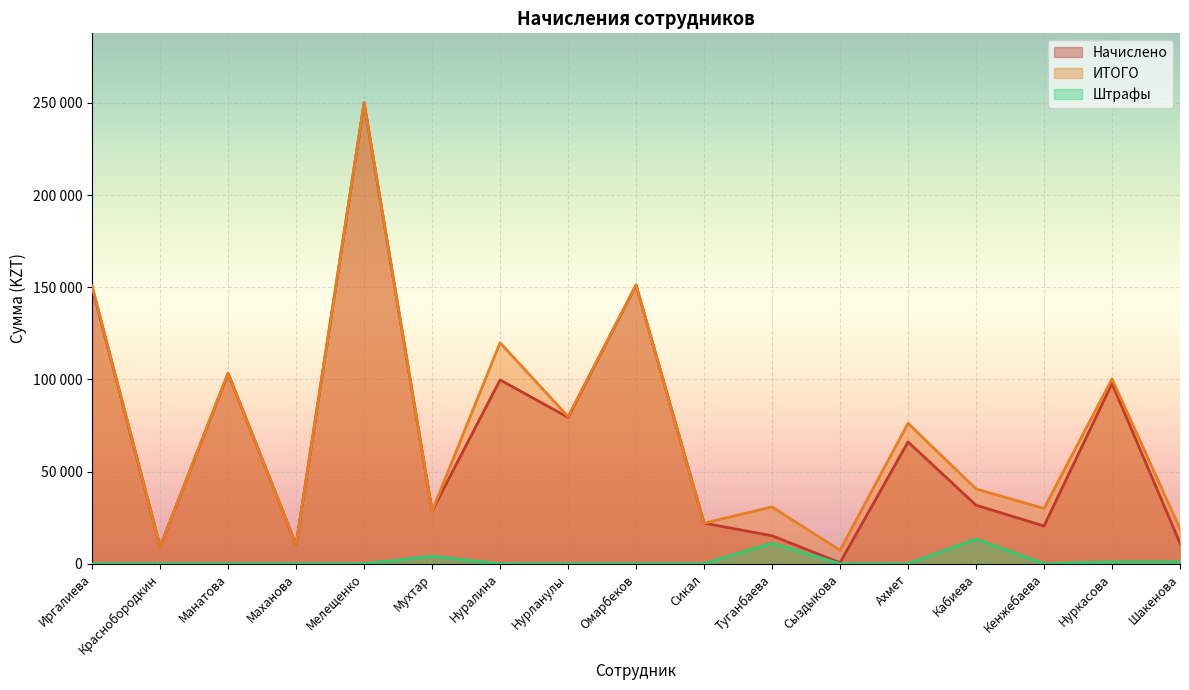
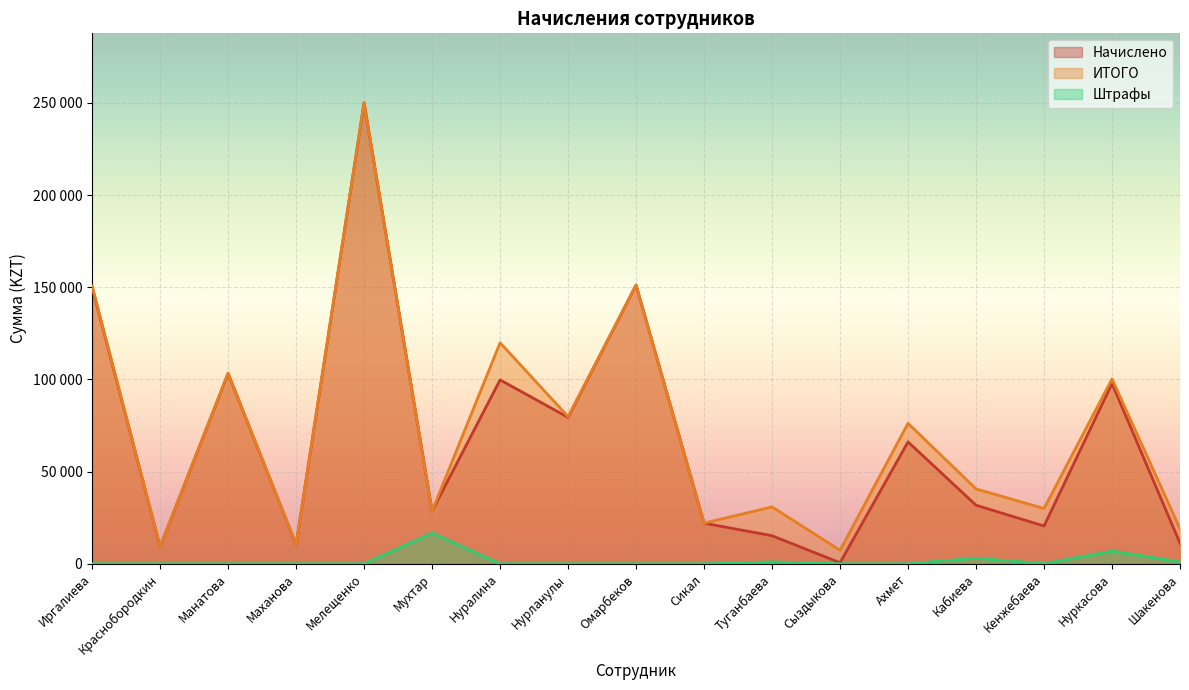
Штрафы, Мухтар: 4000 -> 17000
Штрафы, Туганбаева: 11000 -> 1000
Штрафы, Кабиева: 13000 -> 3000
Штрафы, Нуркасова: 1000 -> 7000
